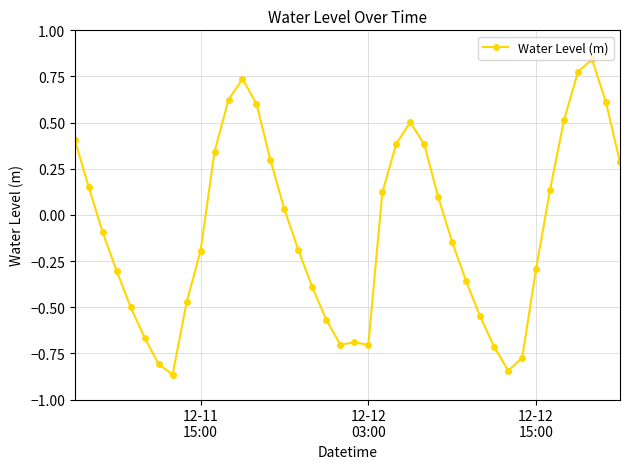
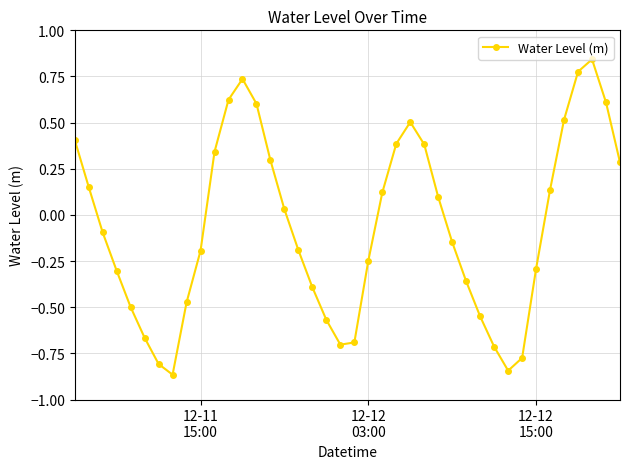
12-12 03:00: -0.70 -> -0.25
